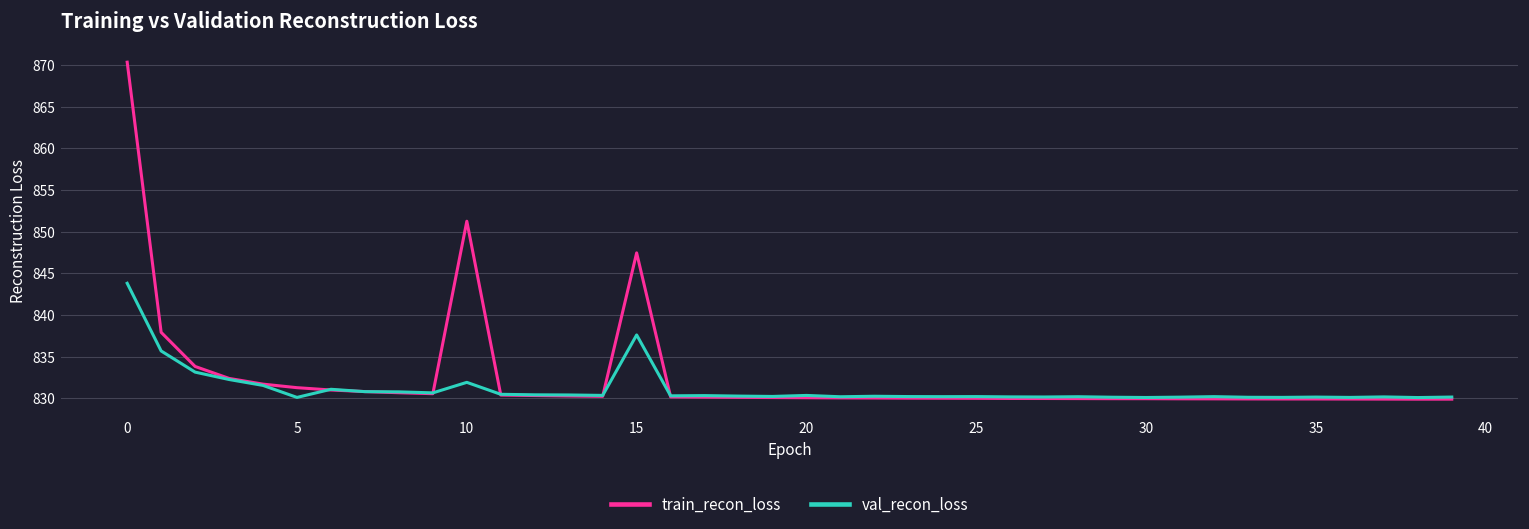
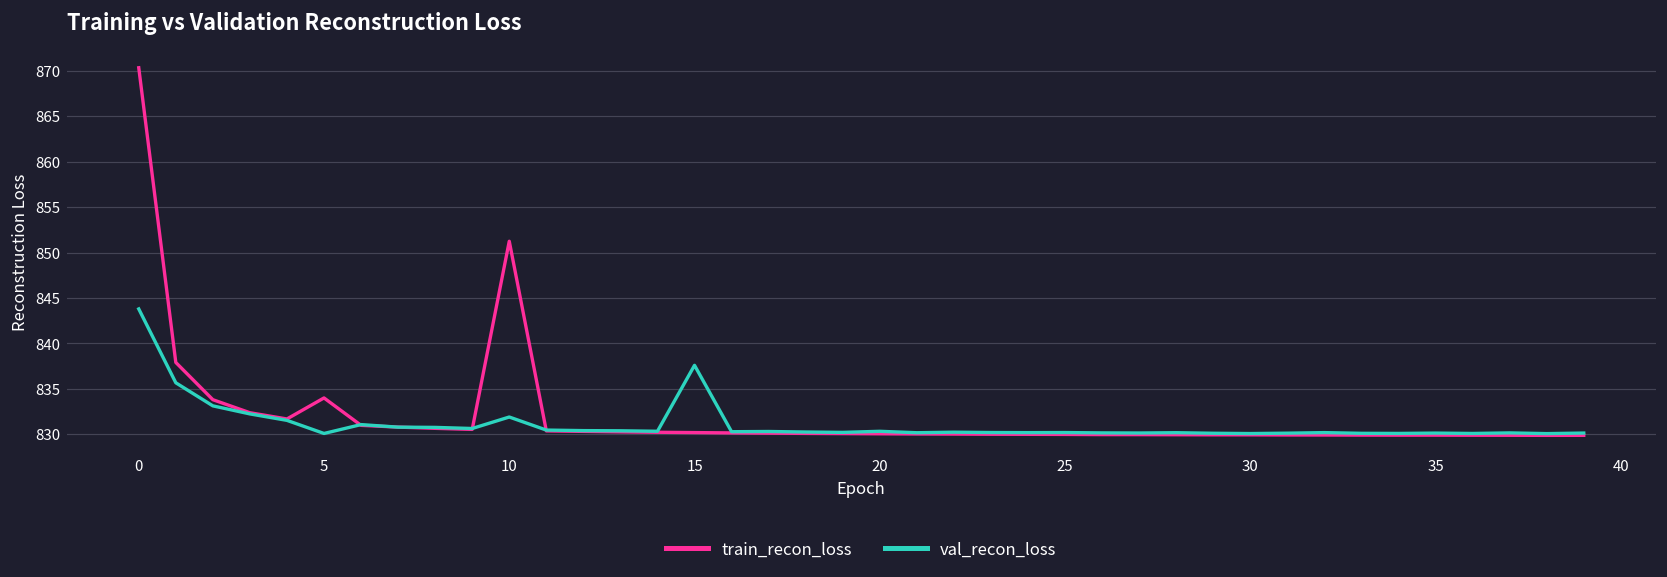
train_recon_loss, 5: 831 -> 834
train_recon_loss, 15: 847 -> 830
